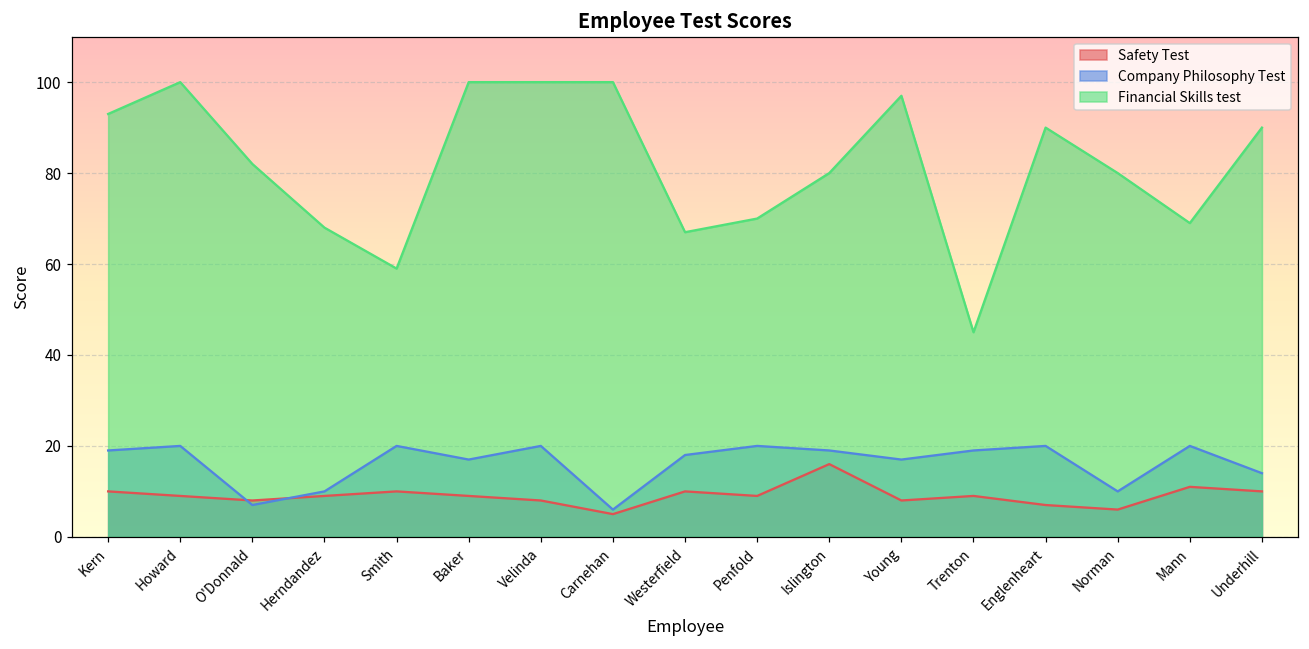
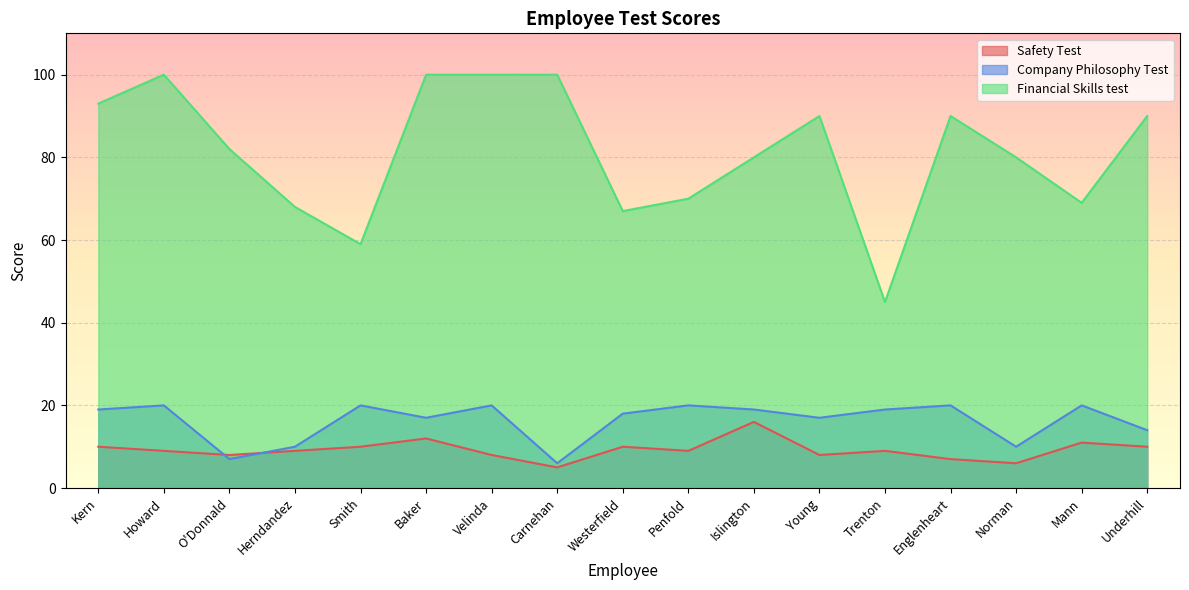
Safety Test, Baker: 9 -> 12
Financial Skills test, Young: 97 -> 90
